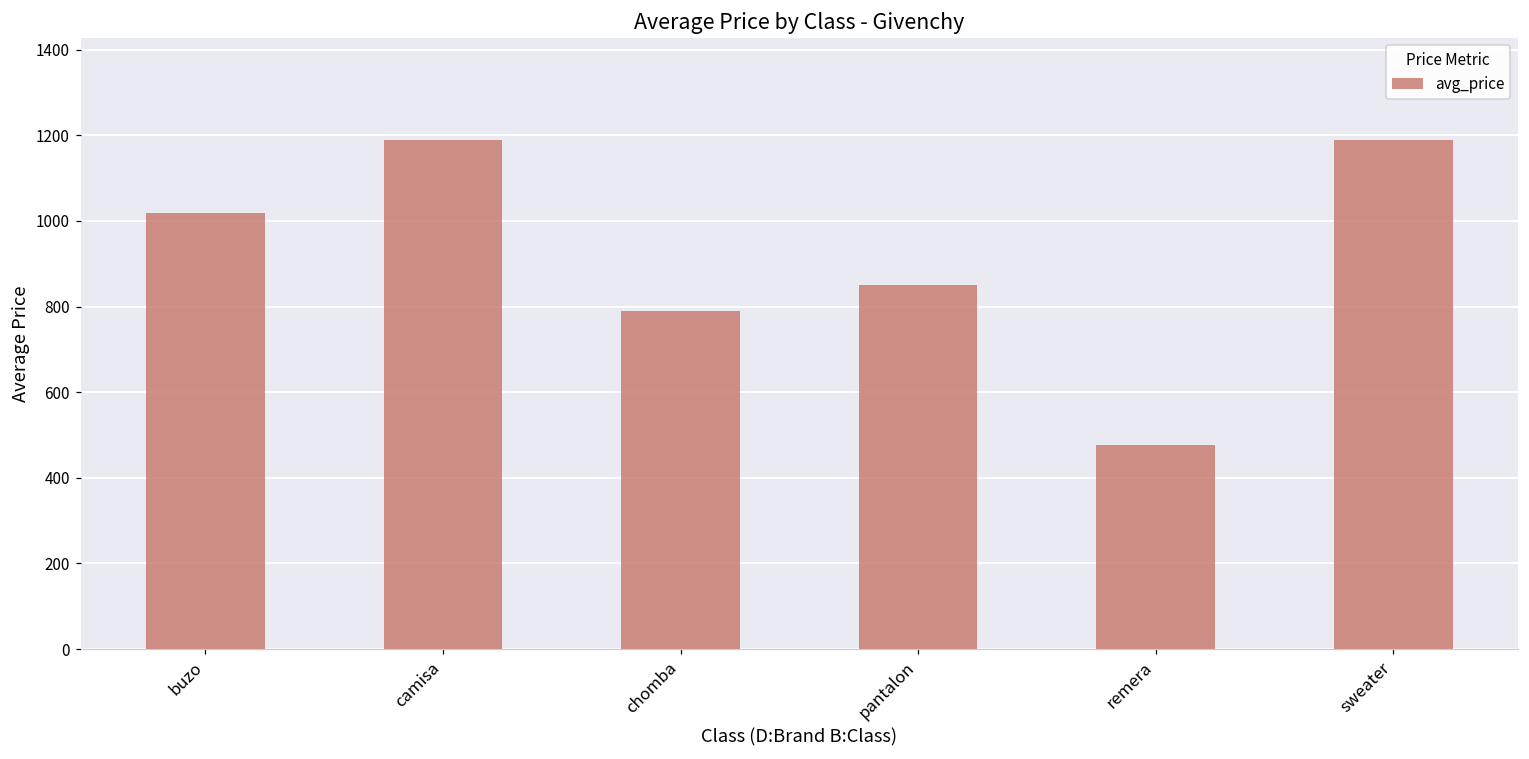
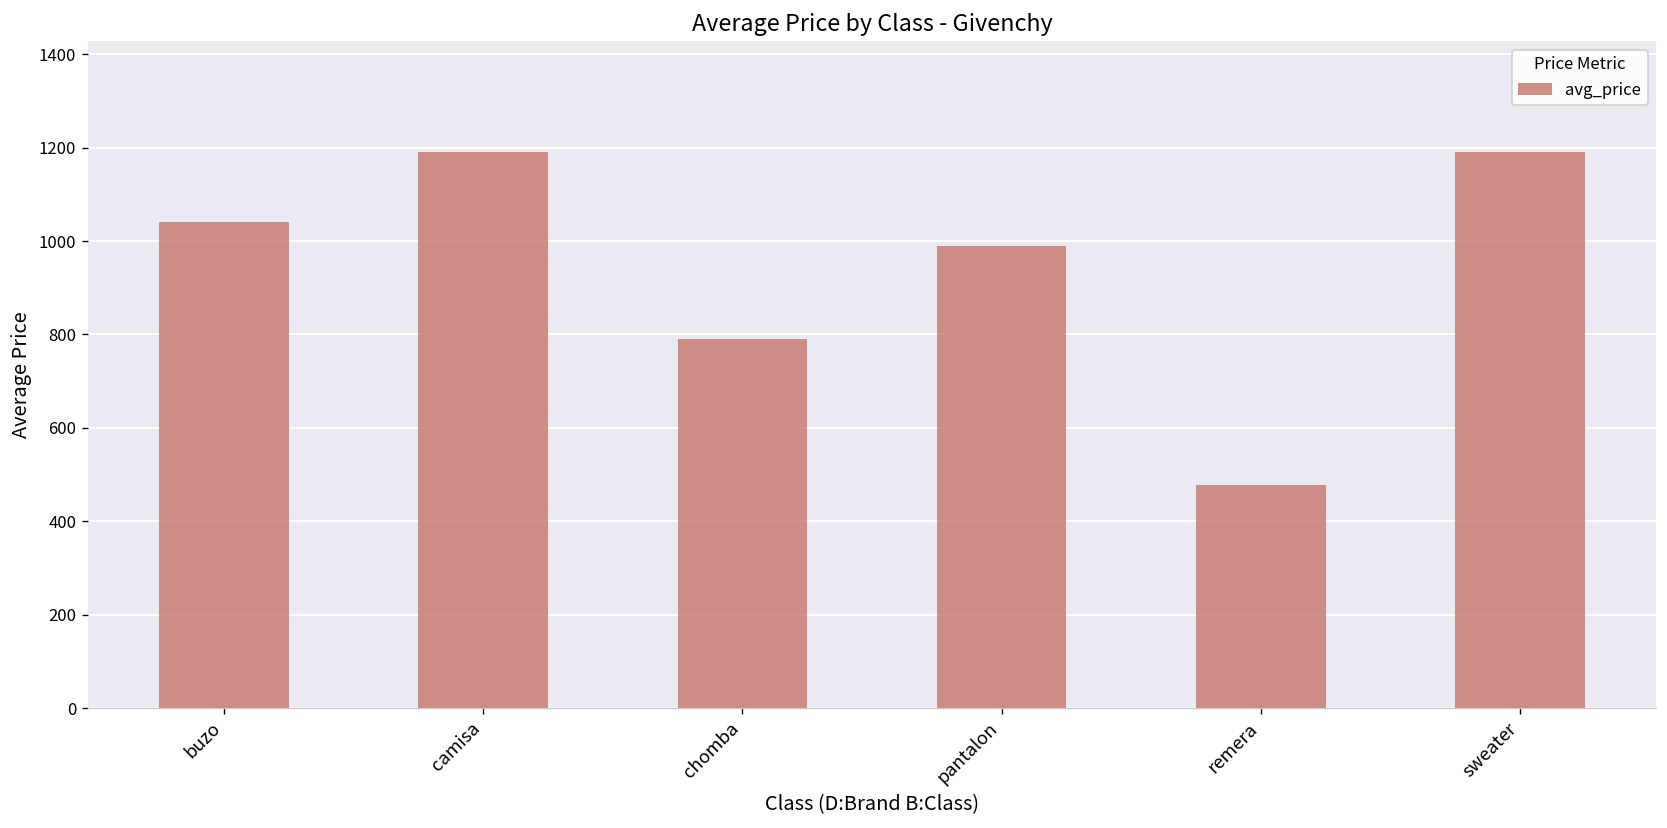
buzo: 1020 -> 1040
pantalon: 850 -> 990
